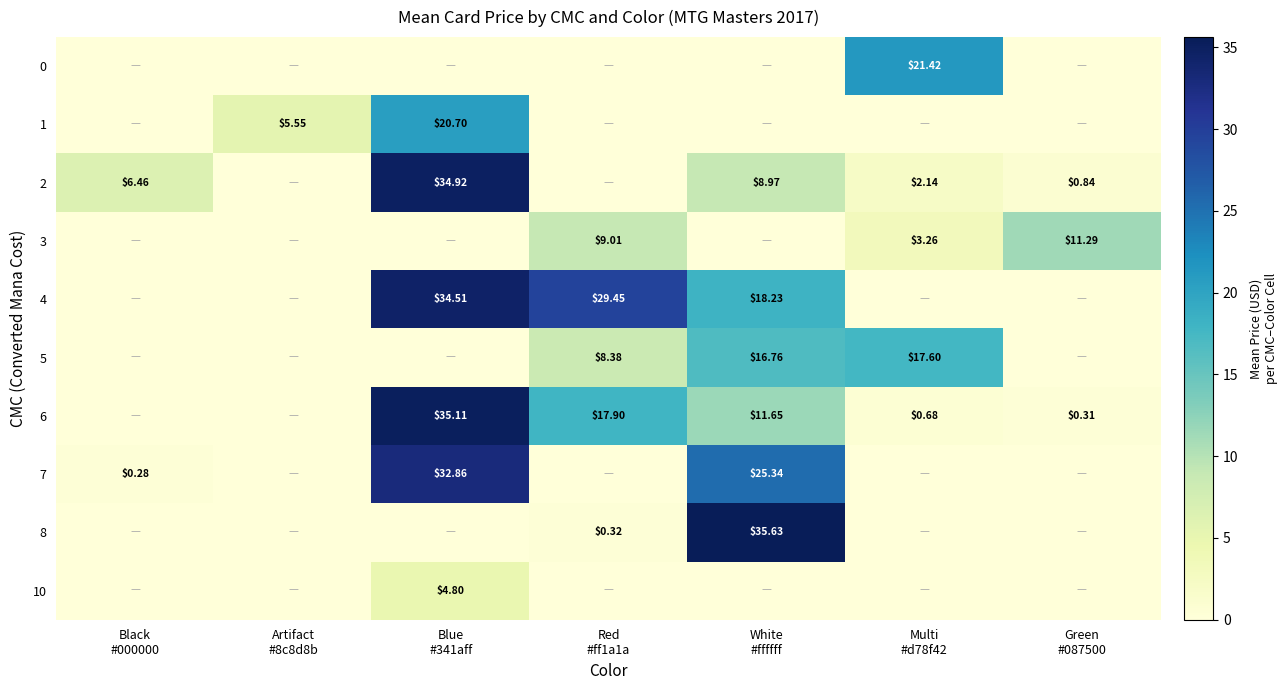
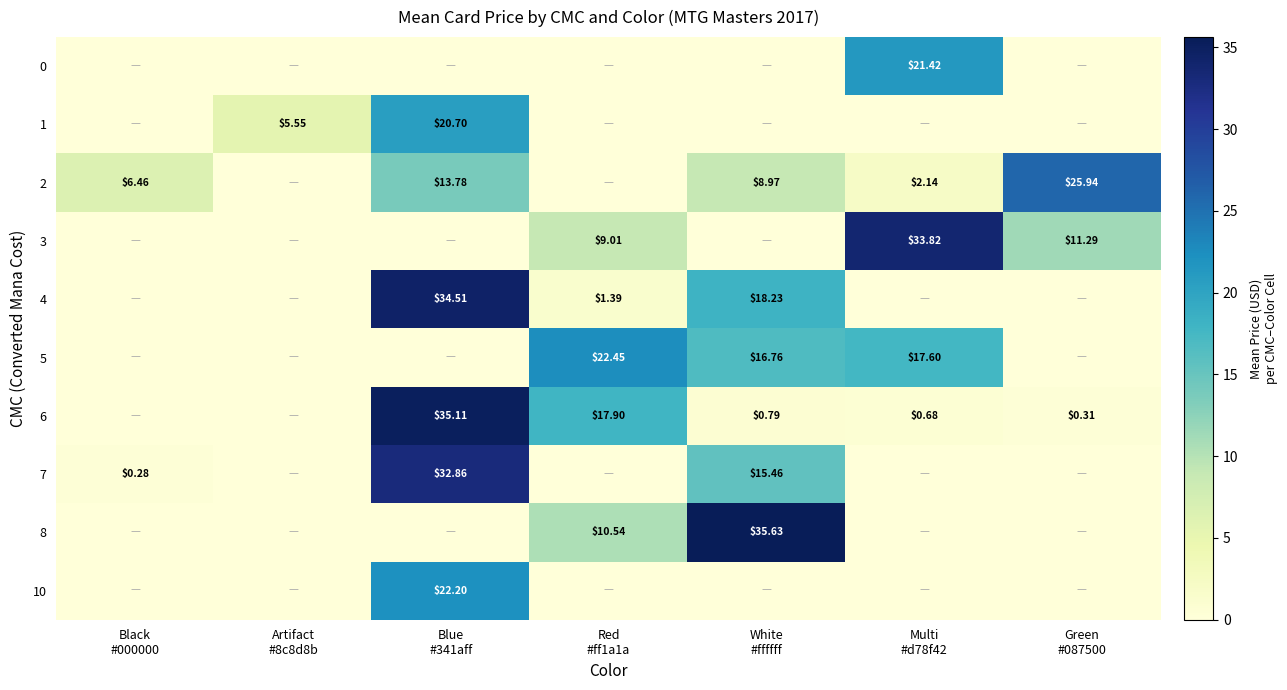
2, Blue #341aff: $34.92 -> $13.78
2, Green #087500: $0.84 -> $25.94
3, Multi #d78f42: $3.26 -> $33.82
4, Red #ff1a1a: $29.45 -> $1.39
5, Red #ff1a1a: $8.38 -> $22.45
6, White #ffffff: $11.65 -> $0.79
7, White #ffffff: $25.34 -> $15.46
8, Red #ff1a1a: $0.32 -> $10.54
10, Blue #341aff: $4.80 -> $22.20
